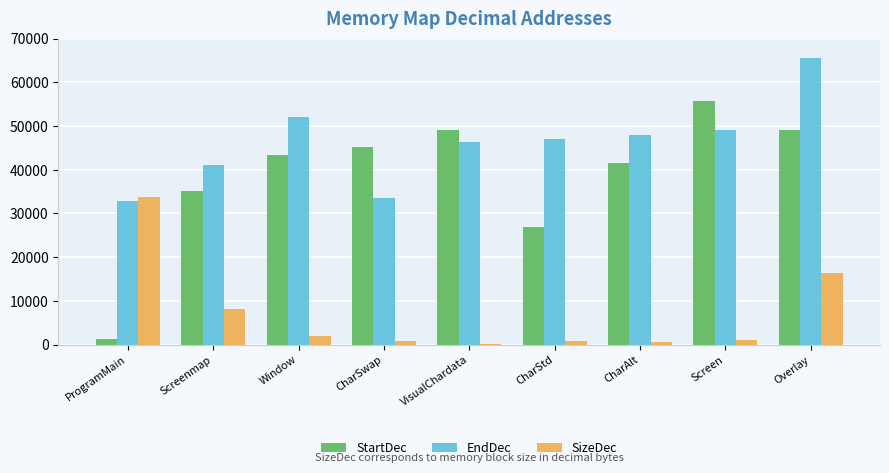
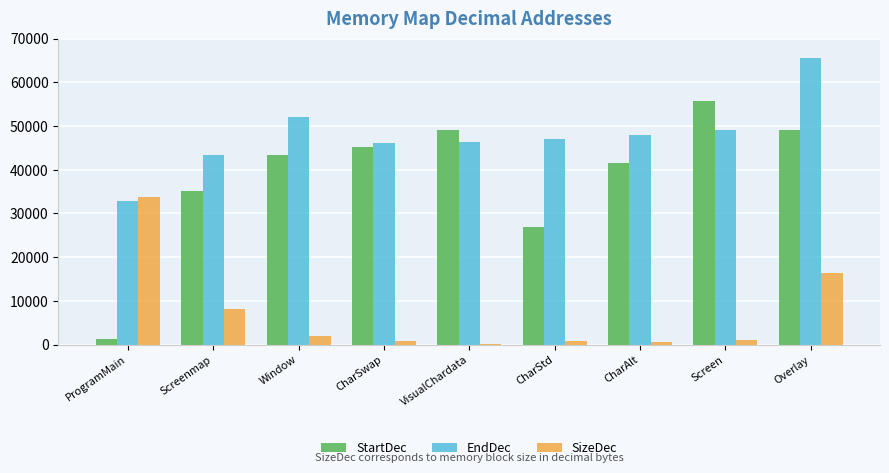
EndDec, Screenmap: 41000 -> 43000
EndDec, CharSwap: 34000 -> 46000
